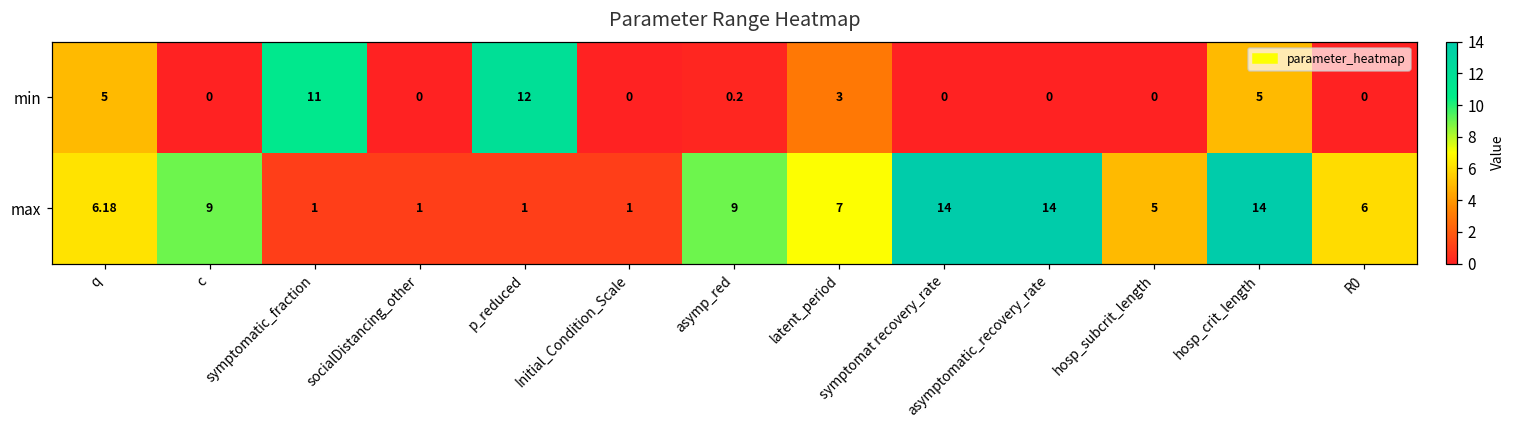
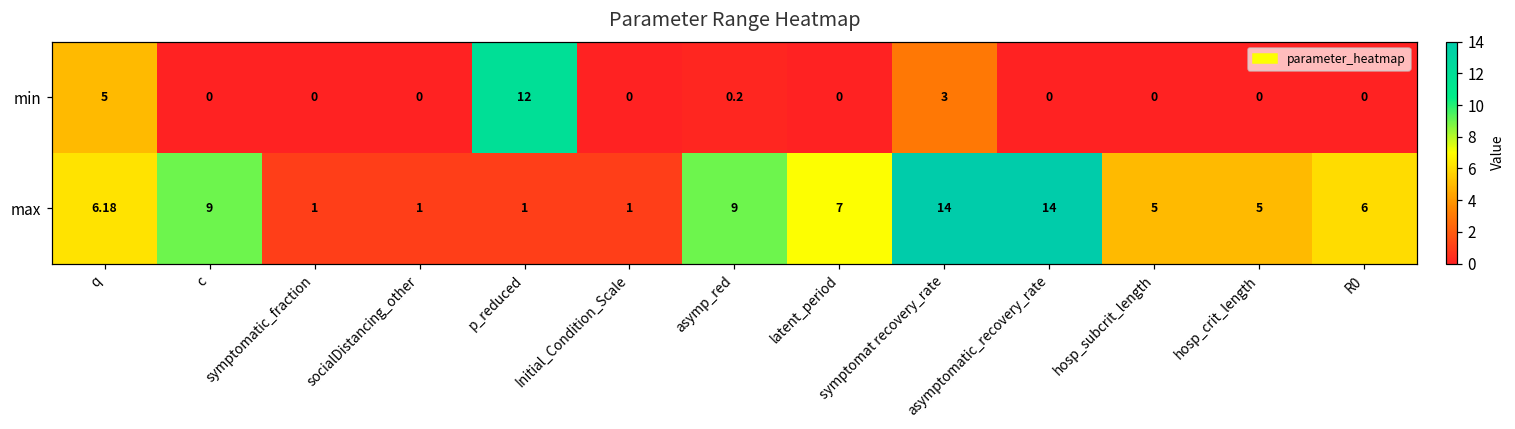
min, symptomatic_fraction: 11 -> 0
min, latent_period: 3 -> 0
min, symptomat recovery_rate: 0 -> 3
min, hosp_crit_length: 5 -> 0
max, hosp_crit_length: 14 -> 5
